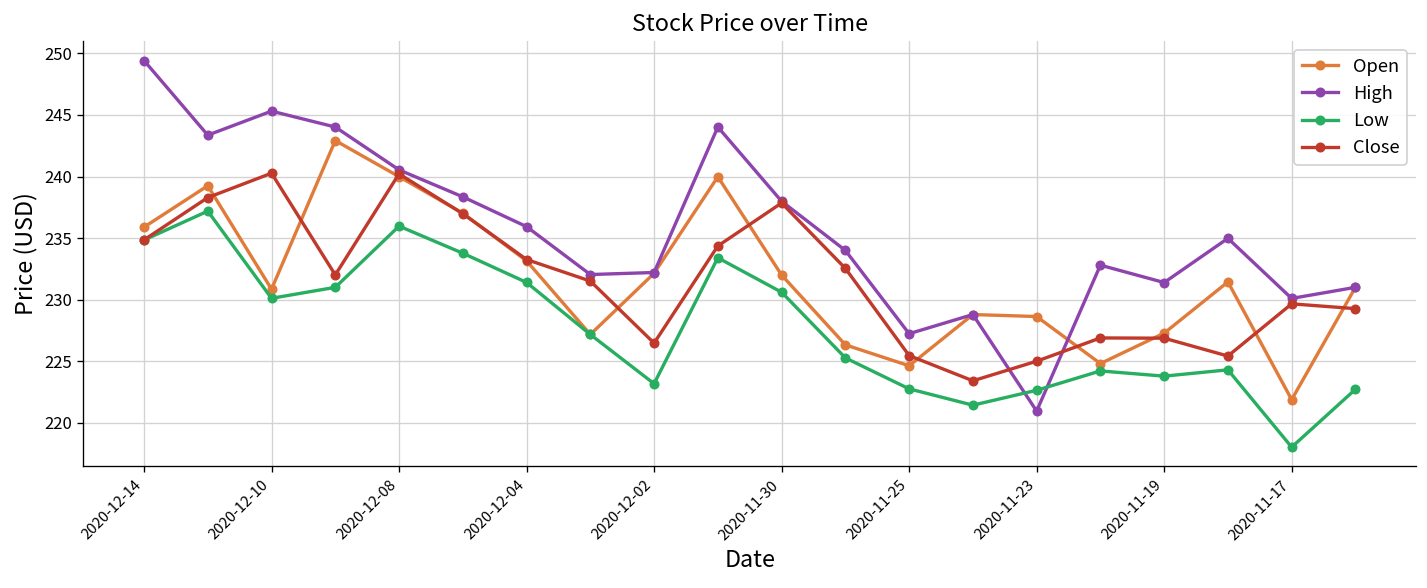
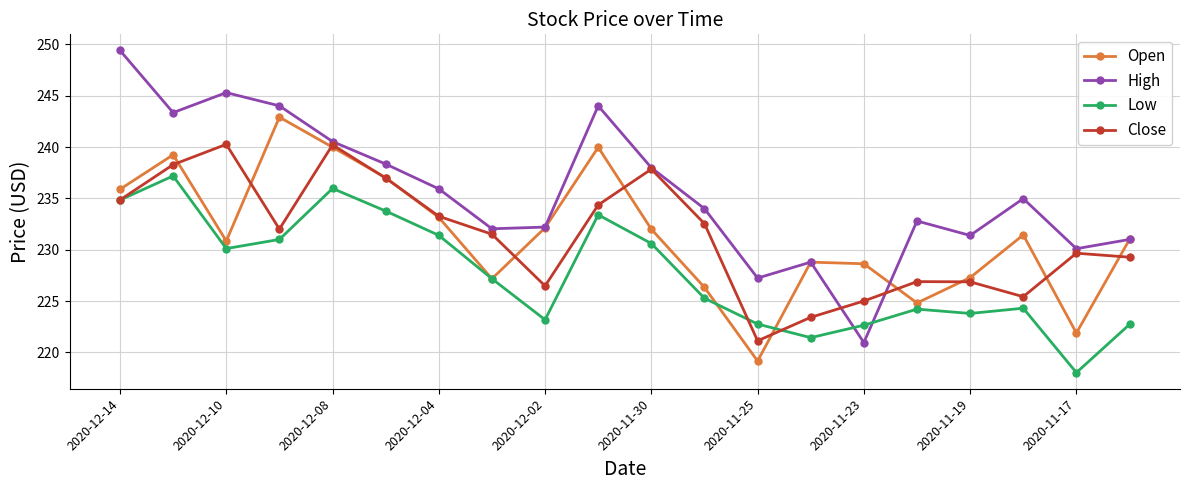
Open, 2020-11-25: 224.6 -> 219.2
Close, 2020-11-25: 225.5 -> 221.1
